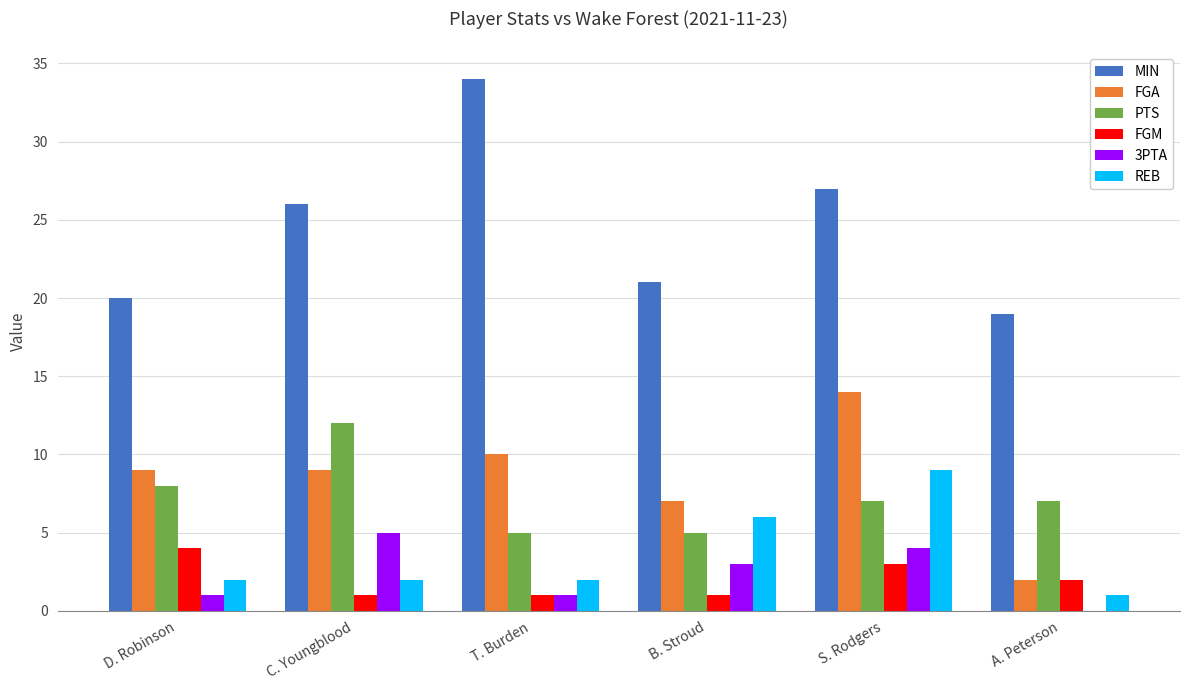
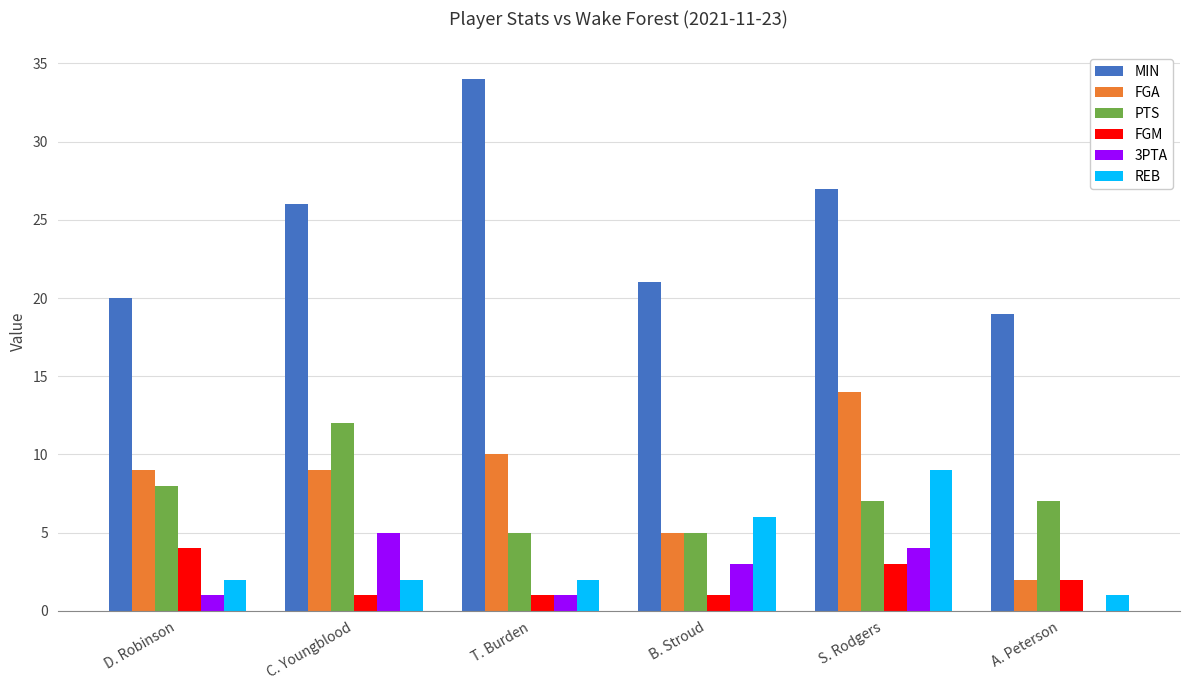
FGA, B. Stroud: 7 -> 5
